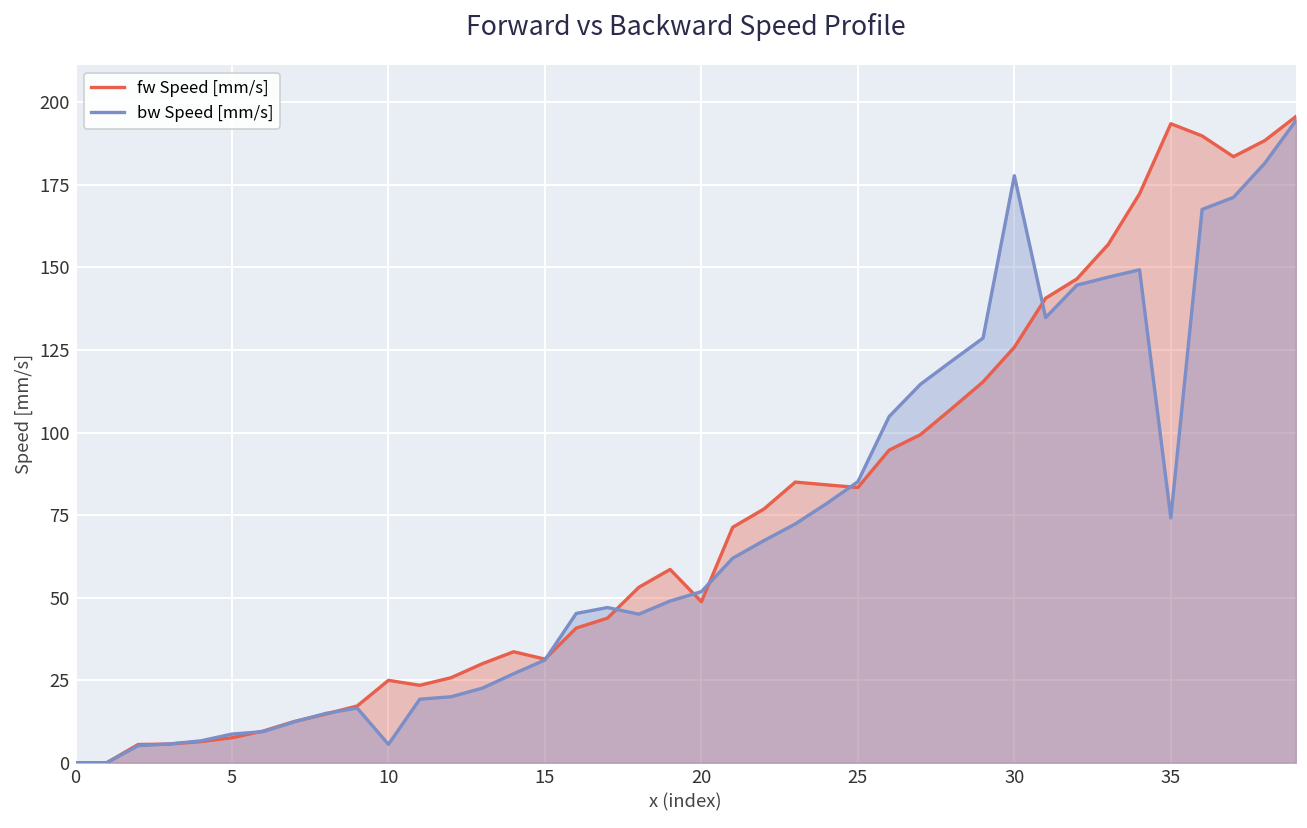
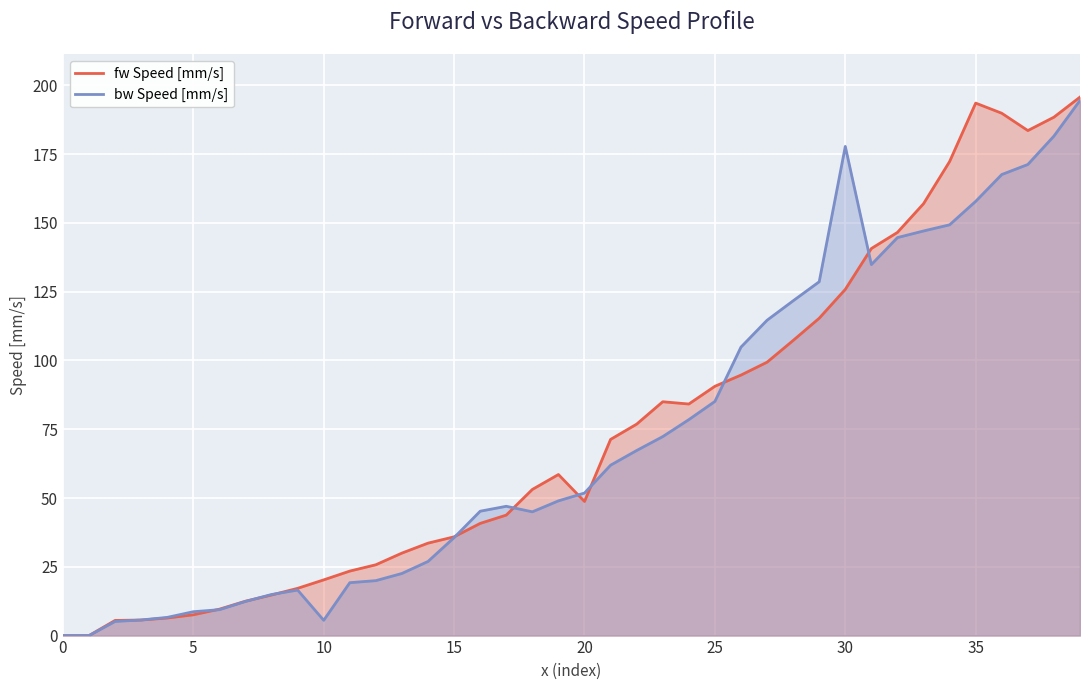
fw Speed [mm/s], 10: 25 -> 20
fw Speed [mm/s], 15: 31 -> 36
bw Speed [mm/s], 15: 31 -> 36
fw Speed [mm/s], 25: 83 -> 91
bw Speed [mm/s], 35: 74 -> 158
